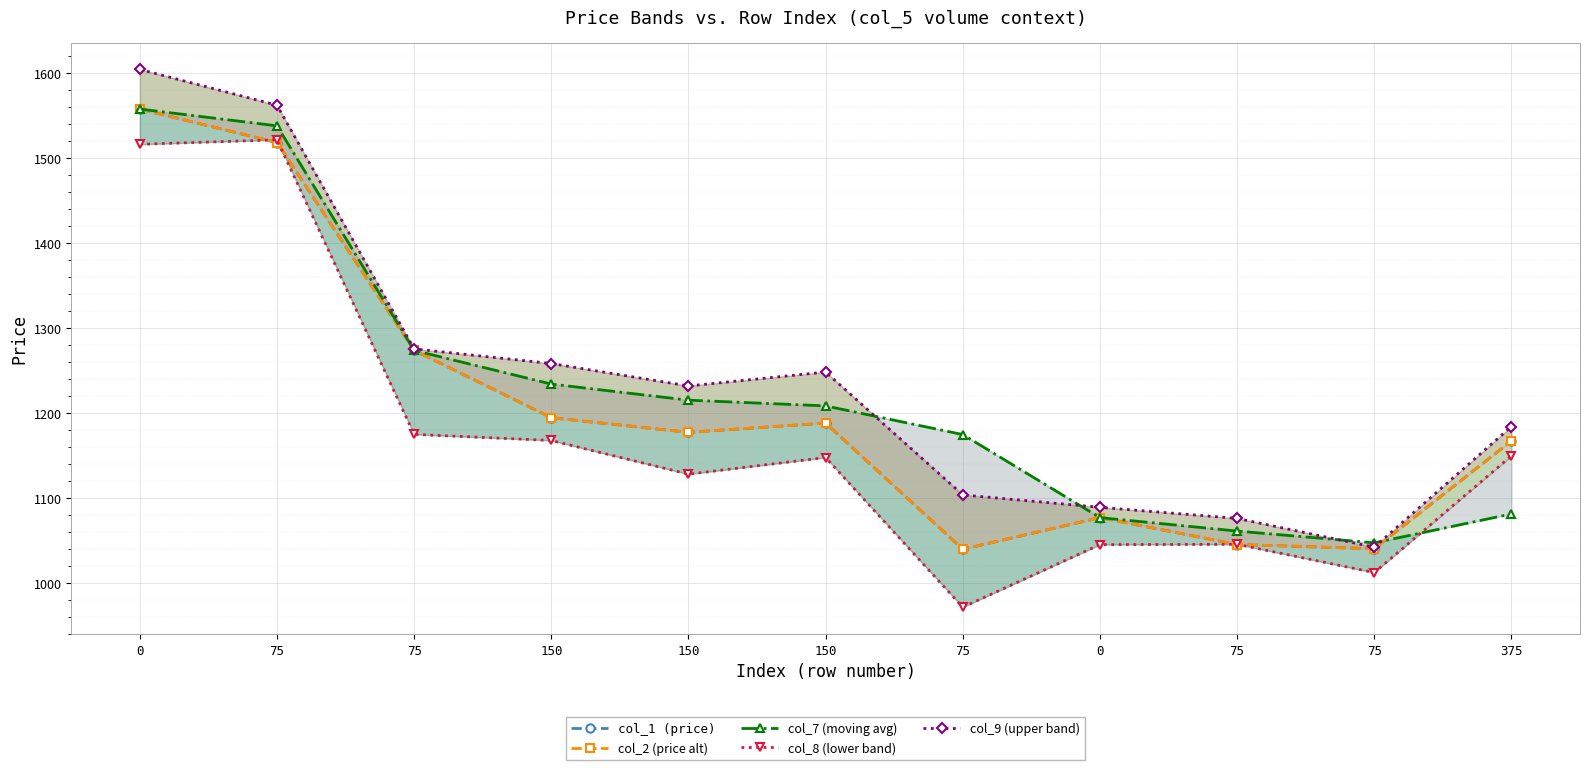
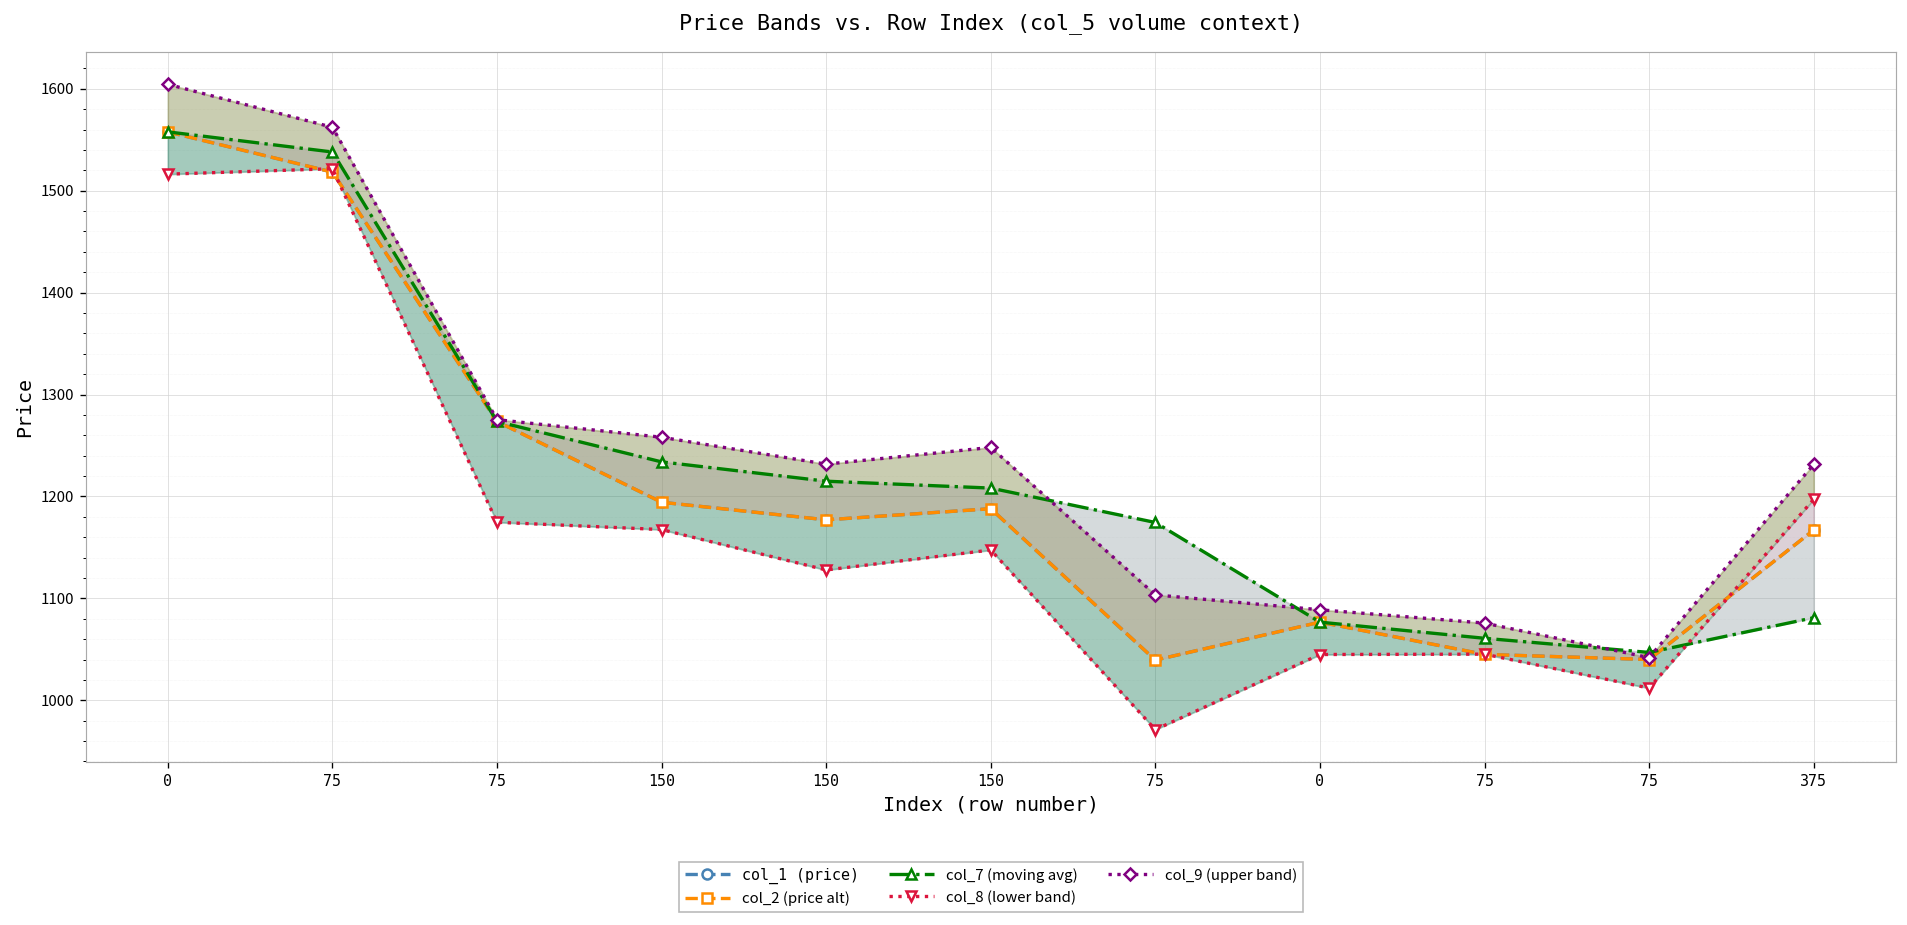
col_8 (lower band), 375: 1150 -> 1200
col_9 (upper band), 375: 1180 -> 1230
